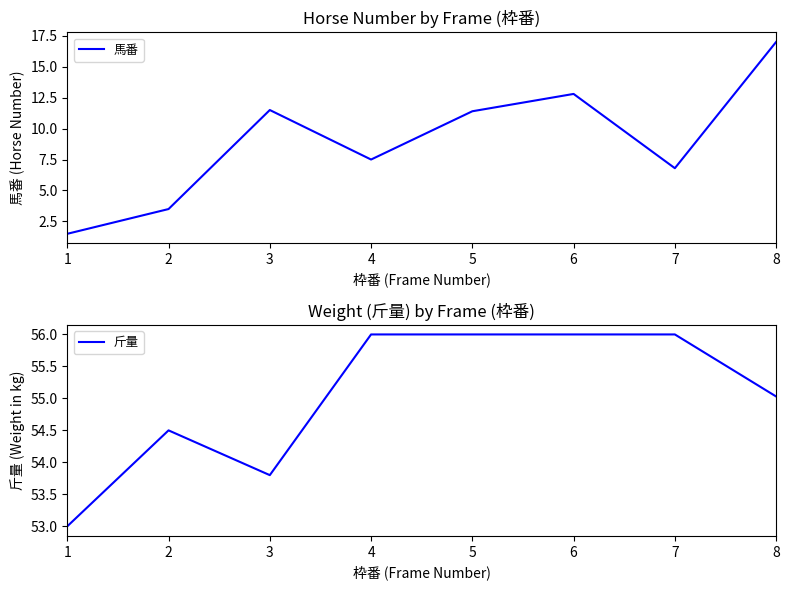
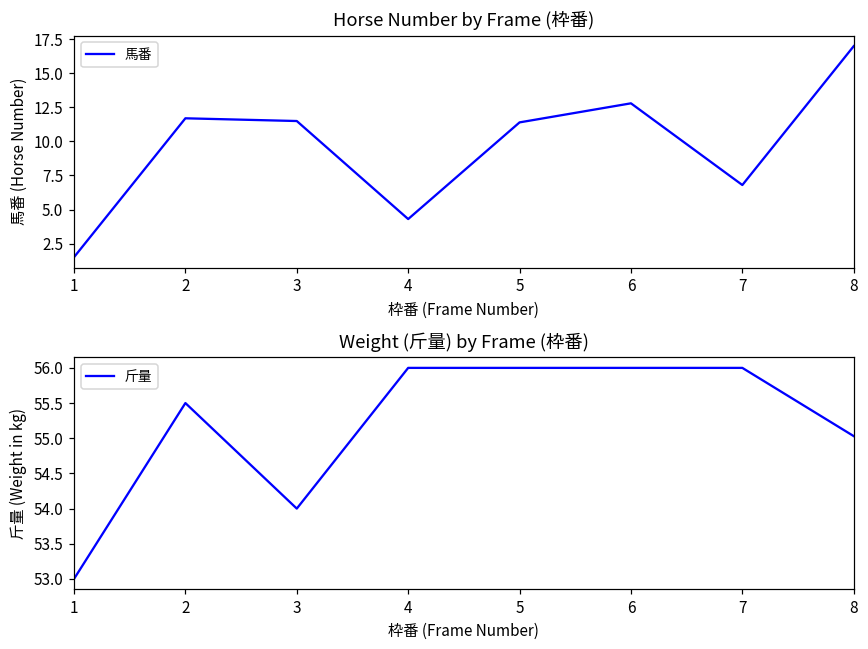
Horse Number by Frame (枠番), 2: 3.5 -> 11.7
Horse Number by Frame (枠番), 4: 7.5 -> 4.3
Weight (斤量) by Frame (枠番), 2: 54.5 -> 55.5
Weight (斤量) by Frame (枠番), 3: 53.8 -> 54.0
